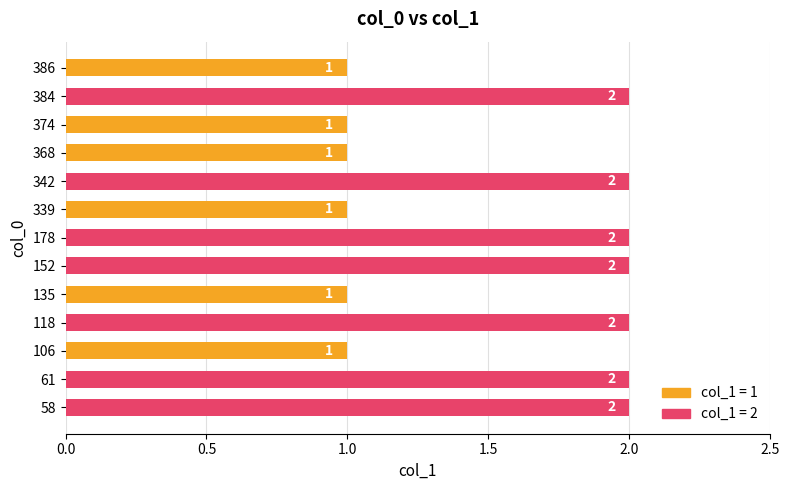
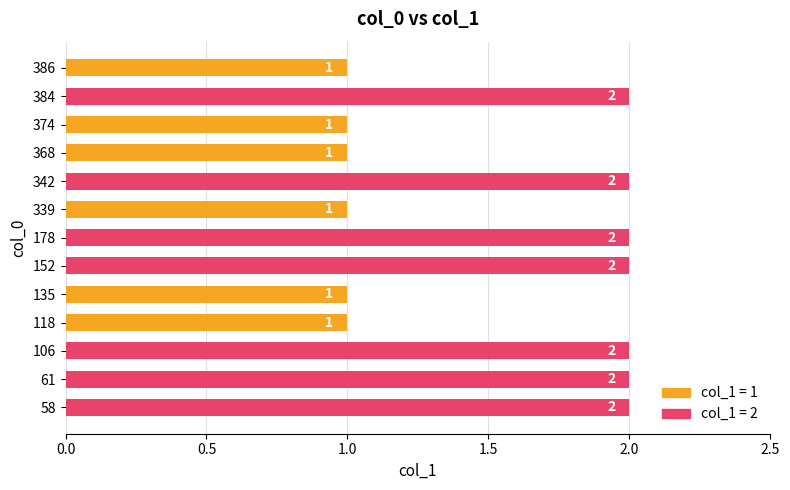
118: 2 -> 1
106: 1 -> 2
